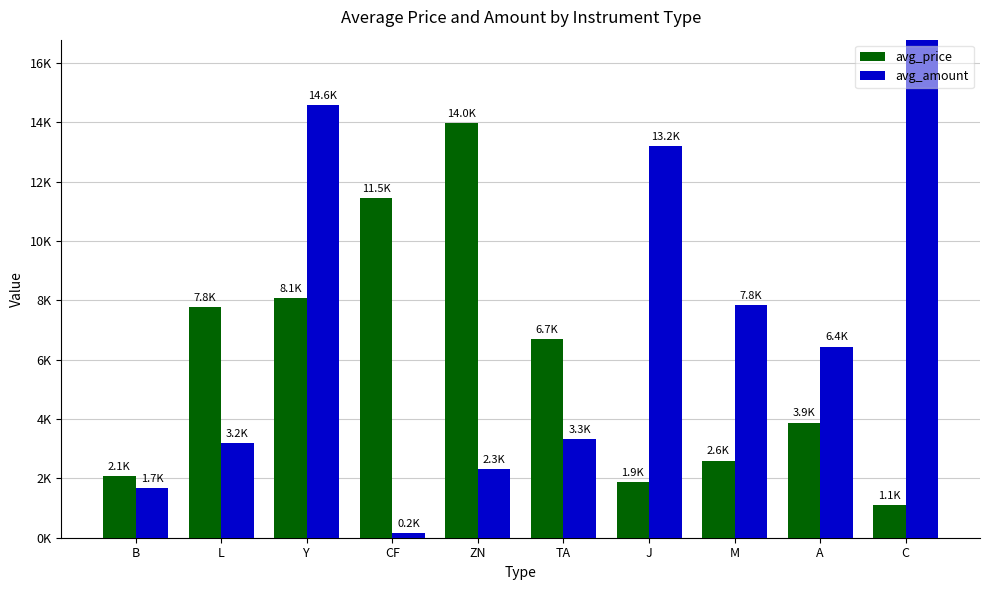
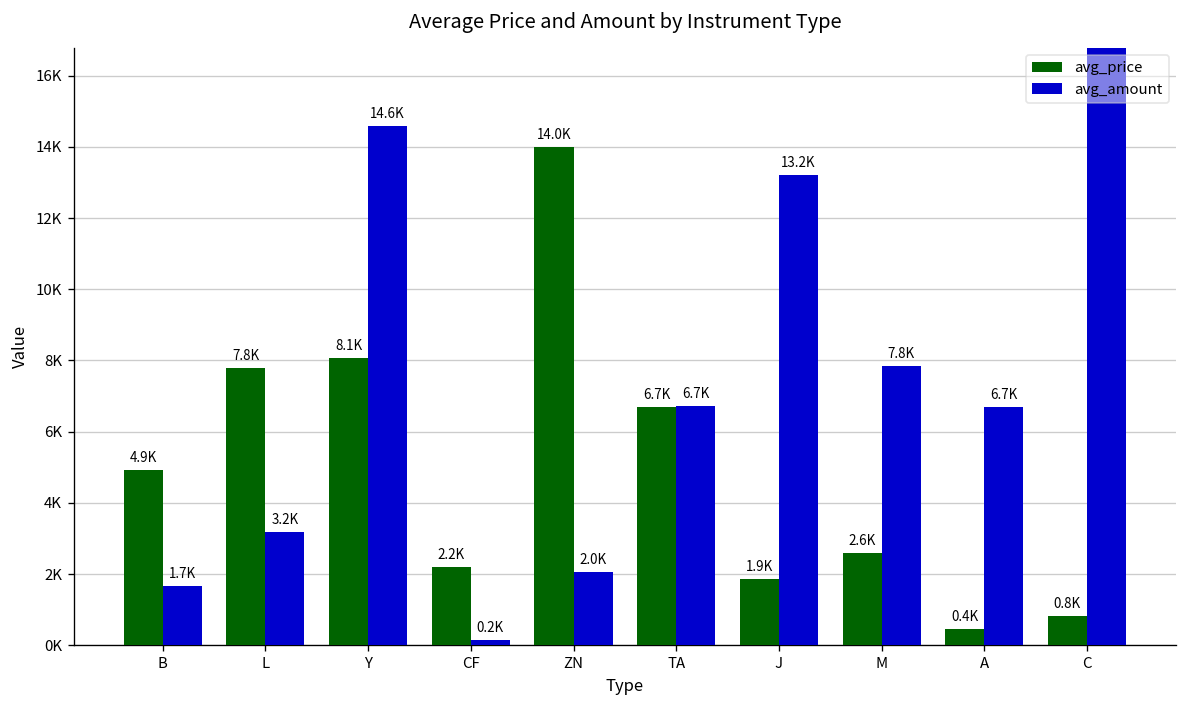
avg_price, B: 2.1K -> 4.9K
avg_price, CF: 11.5K -> 2.2K
avg_amount, ZN: 2.3K -> 2.0K
avg_amount, TA: 3.3K -> 6.7K
avg_price, A: 3.9K -> 0.4K
avg_amount, A: 6.4K -> 6.7K
avg_price, C: 1.1K -> 0.8K
